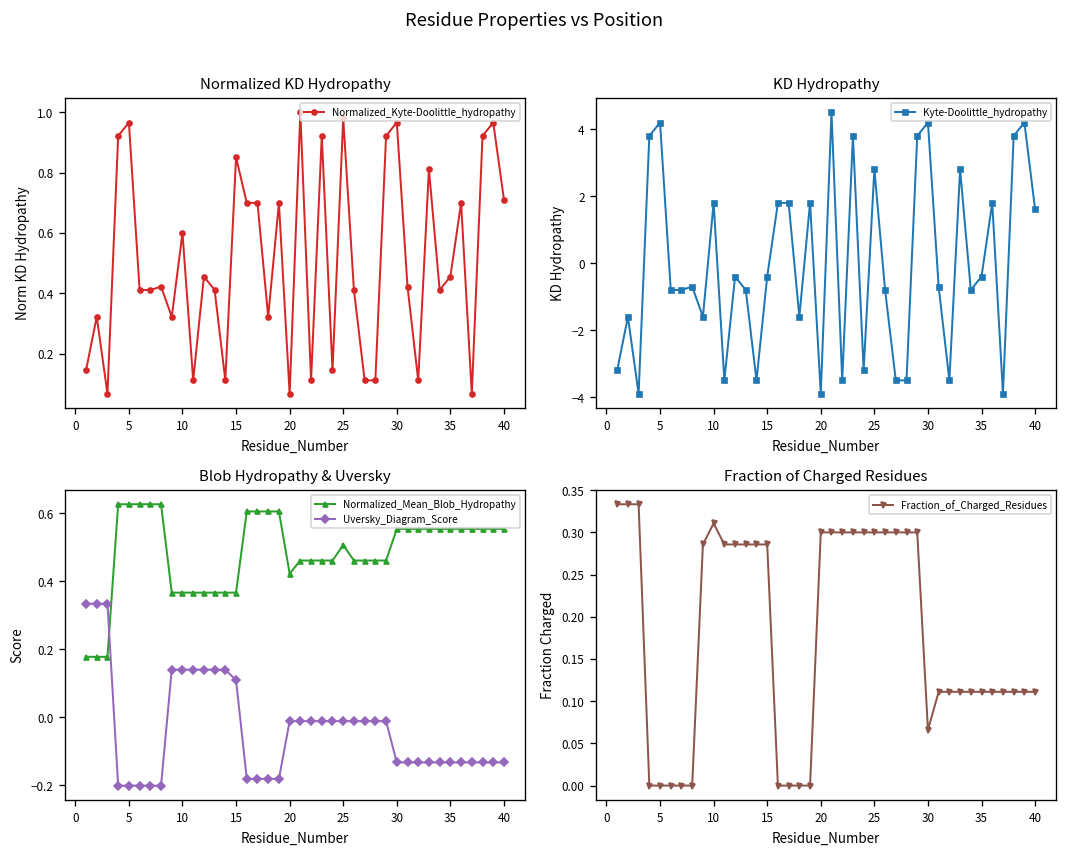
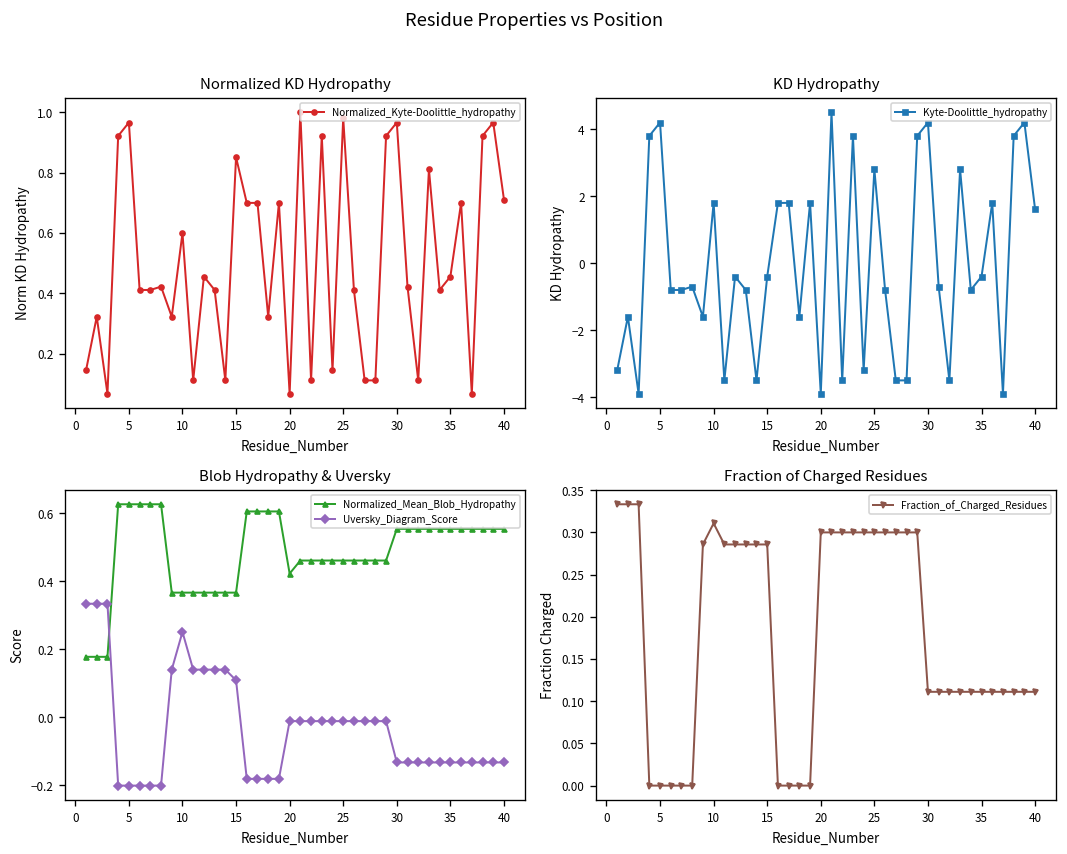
Blob Hydropathy & Uversky, Uversky_Diagram_Score, 10: 0.14 -> 0.25
Blob Hydropathy & Uversky, Normalized_Mean_Blob_Hydropathy, 25: 0.51 -> 0.46
Fraction of Charged Residues, 30: 0.07 -> 0.11
